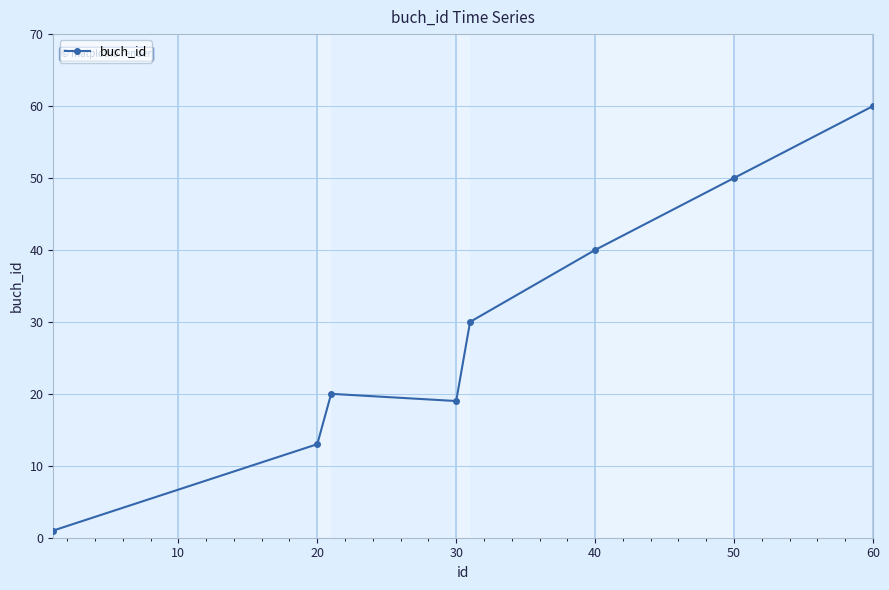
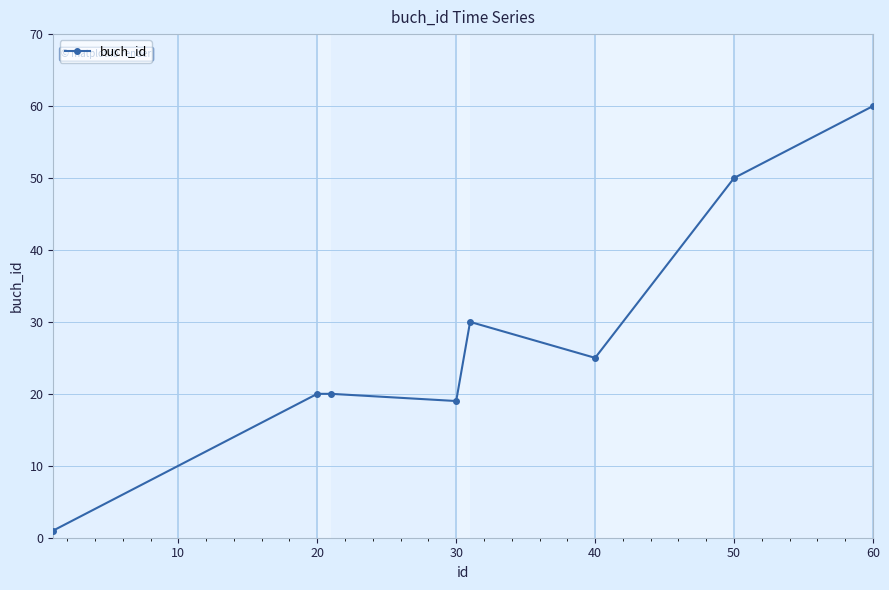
20: 13 -> 20
40: 40 -> 25
